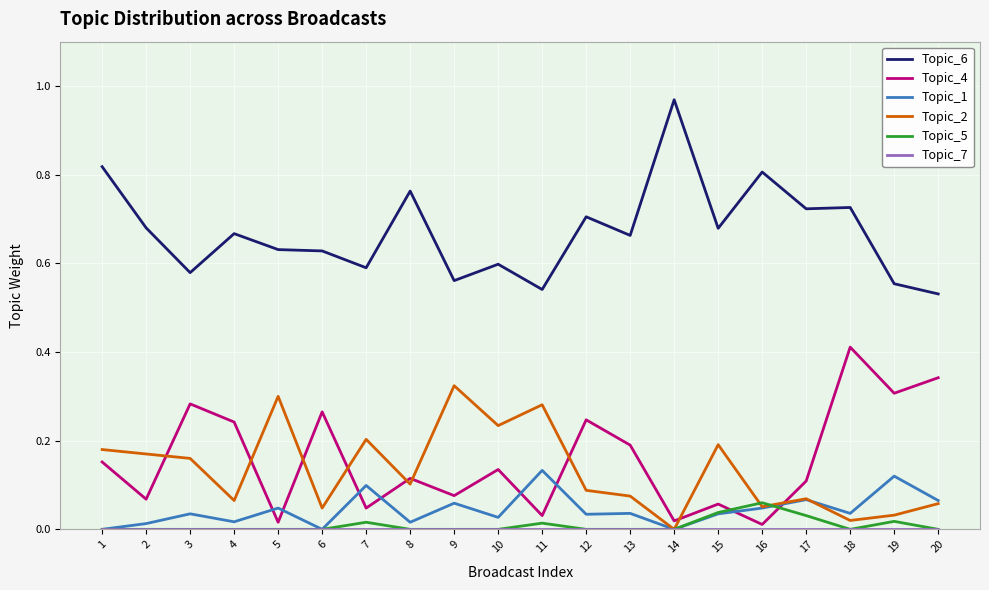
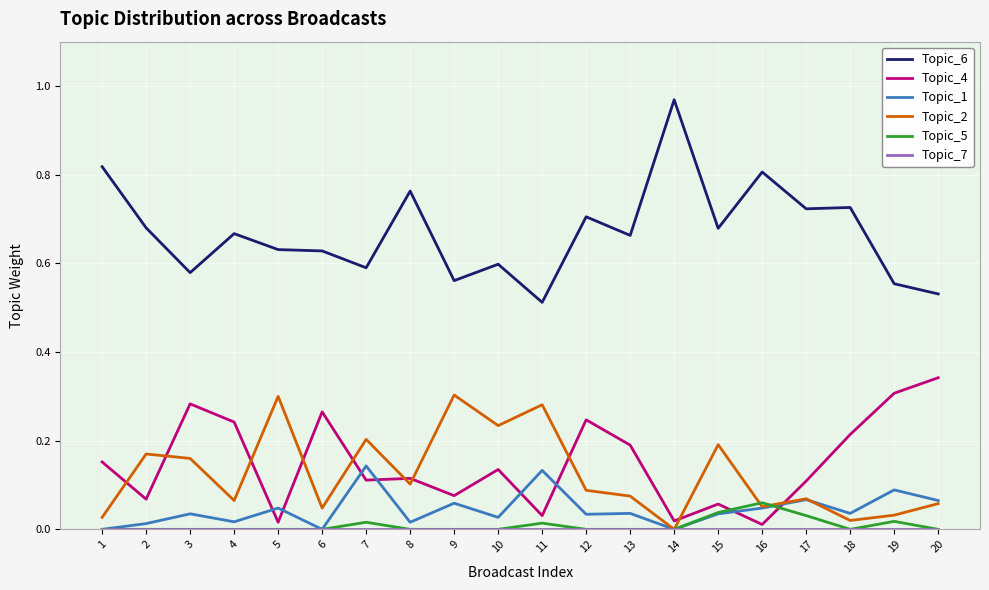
Topic_2, 1: 0.18 -> 0.03
Topic_4, 7: 0.05 -> 0.11
Topic_1, 7: 0.10 -> 0.14
Topic_2, 9: 0.32 -> 0.30
Topic_6, 11: 0.54 -> 0.51
Topic_4, 18: 0.41 -> 0.21
Topic_1, 19: 0.12 -> 0.09
